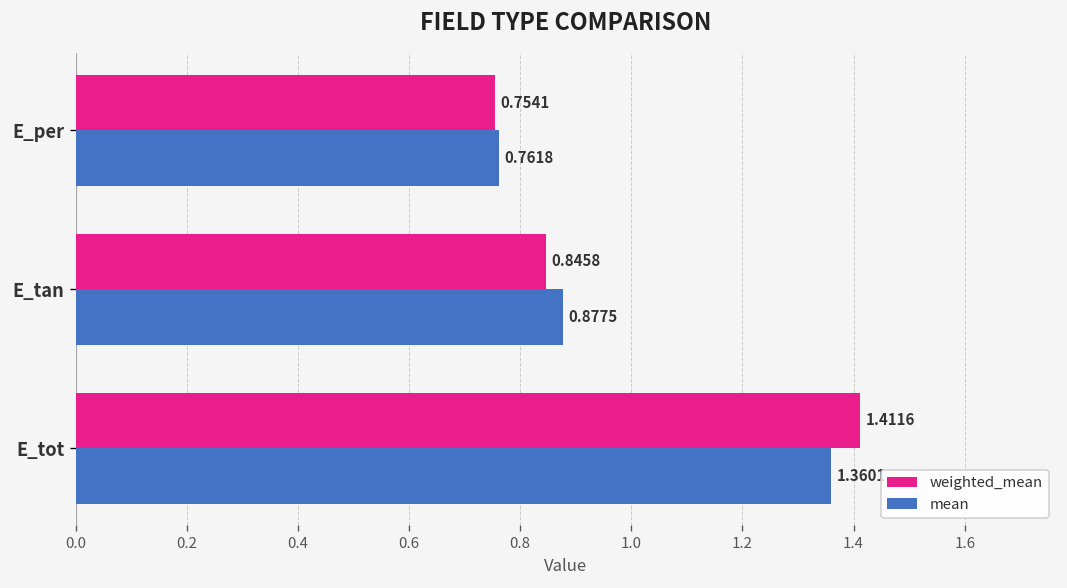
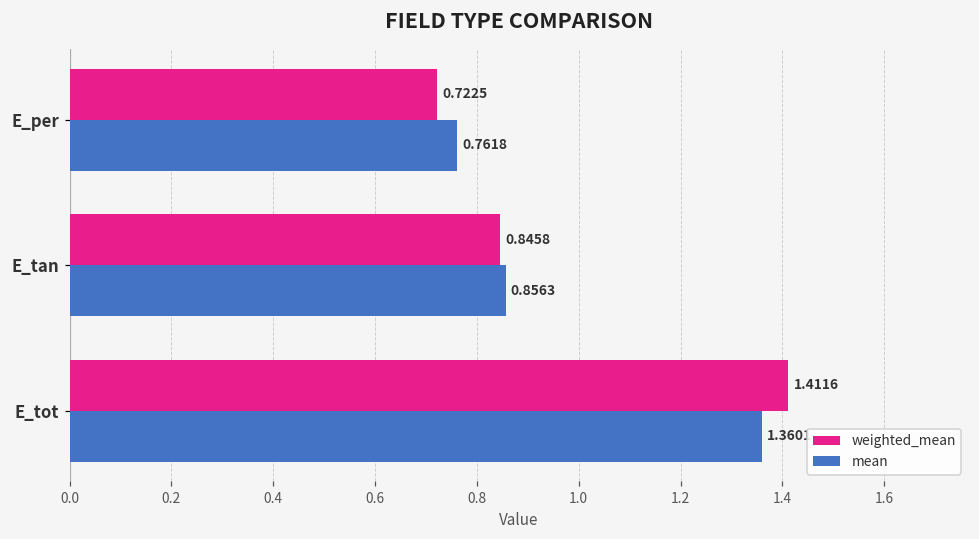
weighted_mean, E_per: 0.7541 -> 0.7225
mean, E_tan: 0.8775 -> 0.8563
